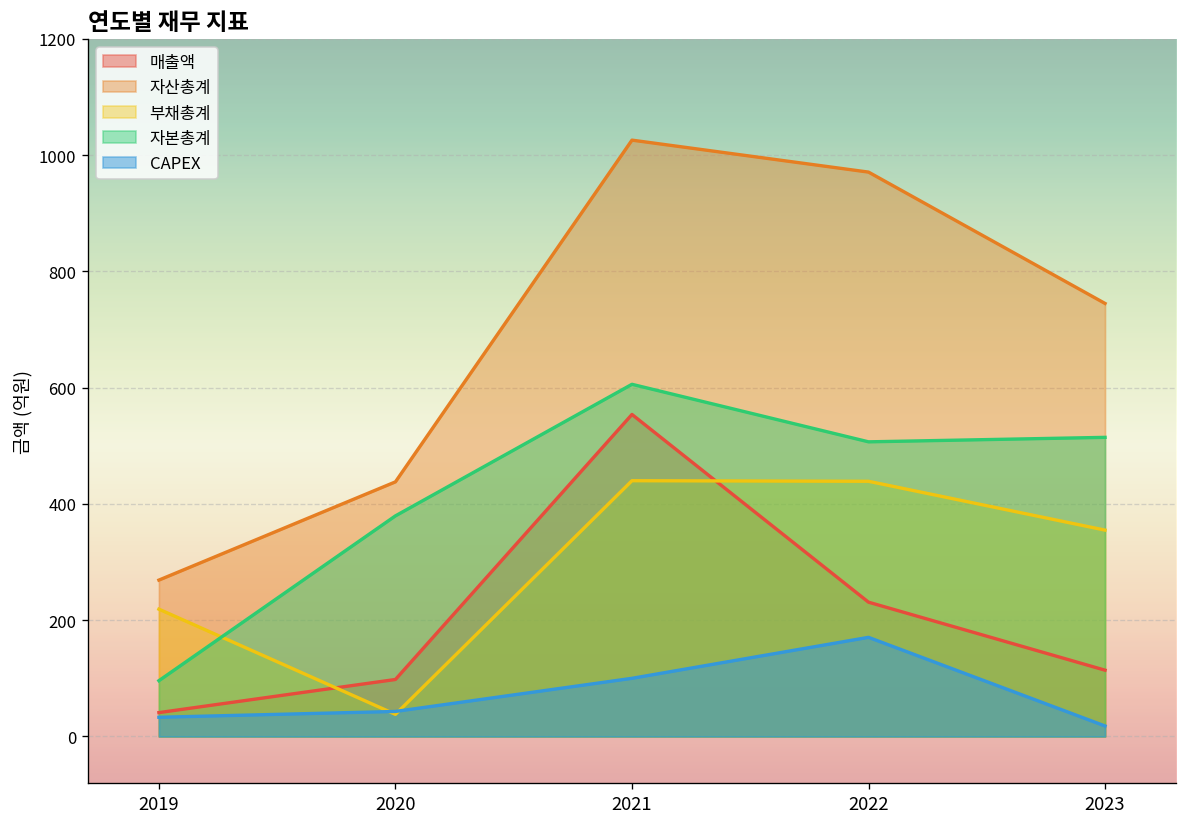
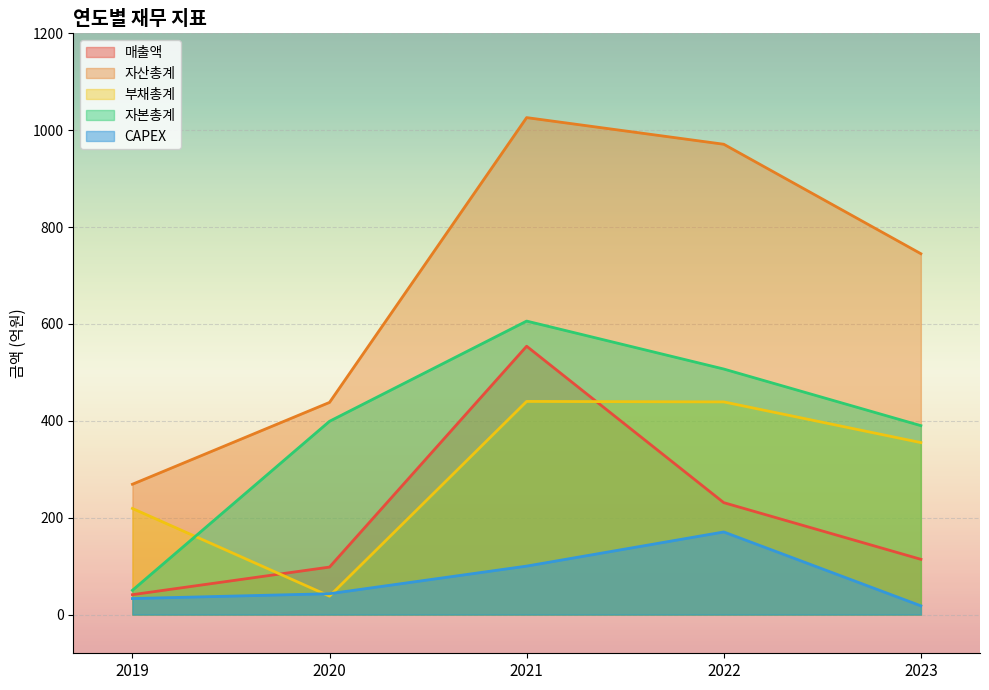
자본총계, 2019: 100 -> 50
자본총계, 2020: 380 -> 400
자본총계, 2023: 510 -> 390
